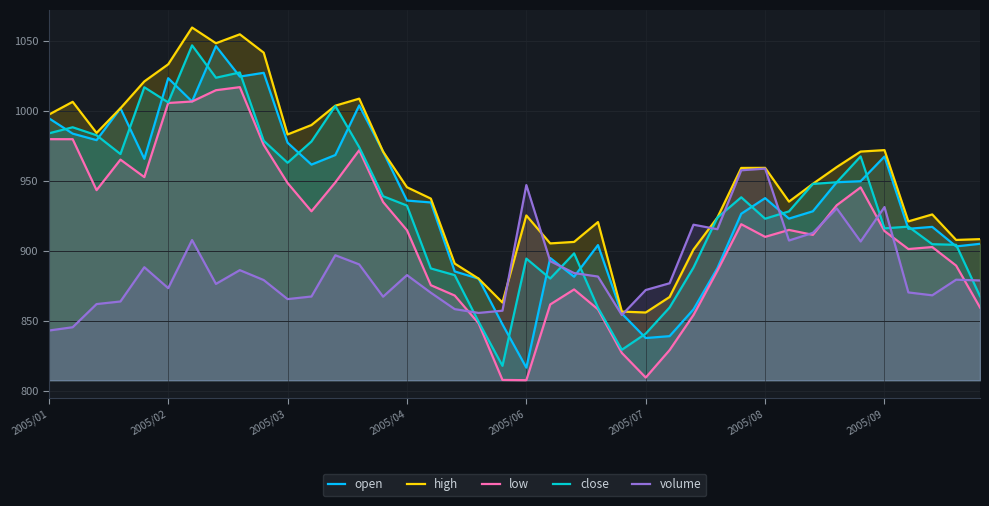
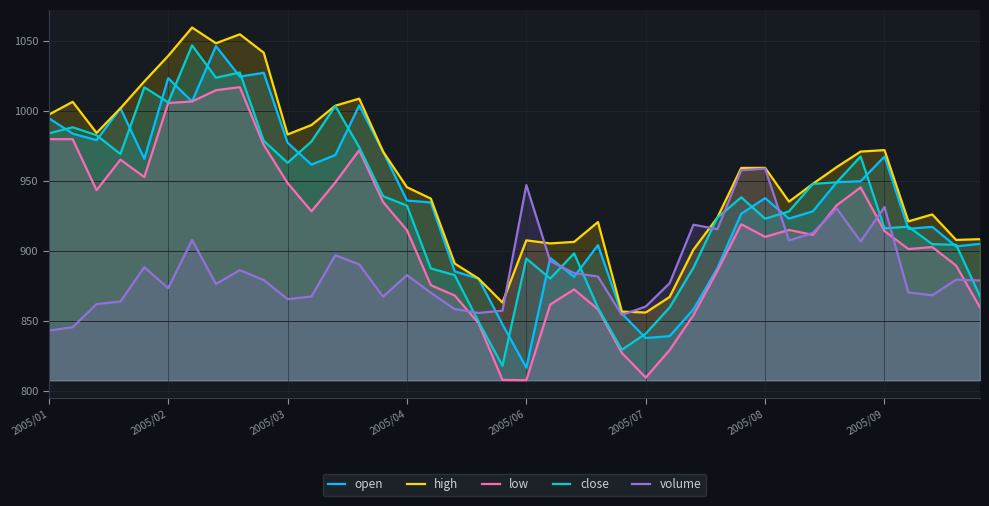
high, 2005/02: 1033 -> 1039
high, 2005/06: 925 -> 908
volume, 2005/07: 872 -> 860
